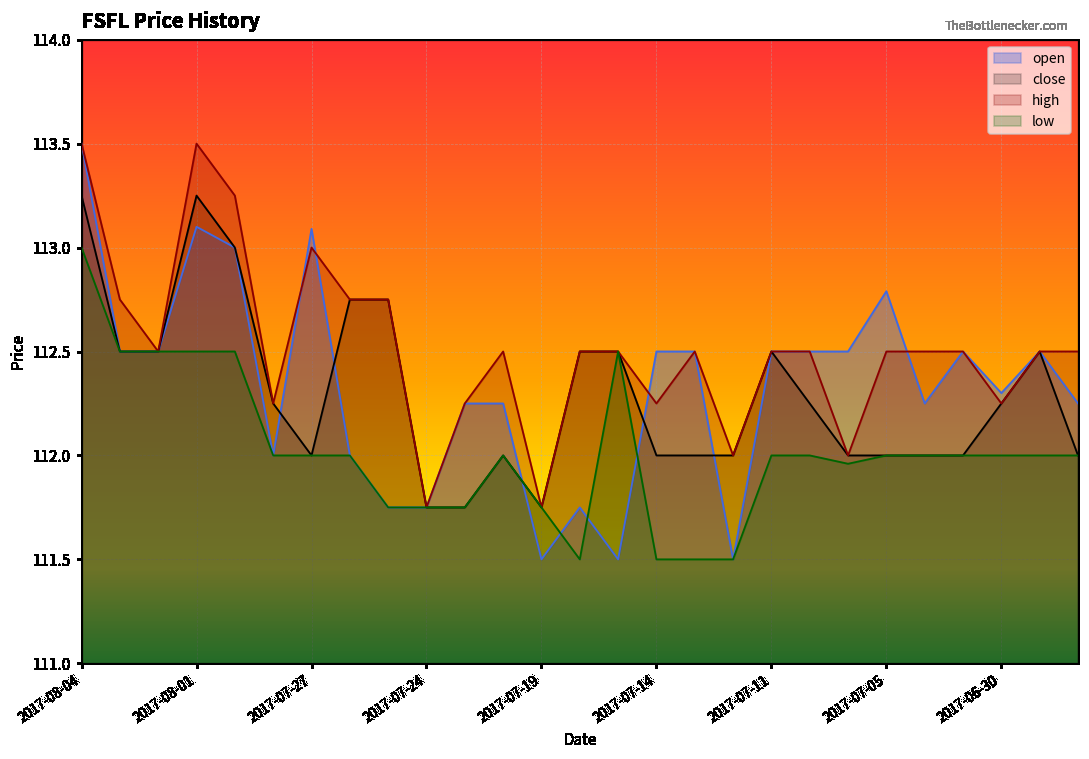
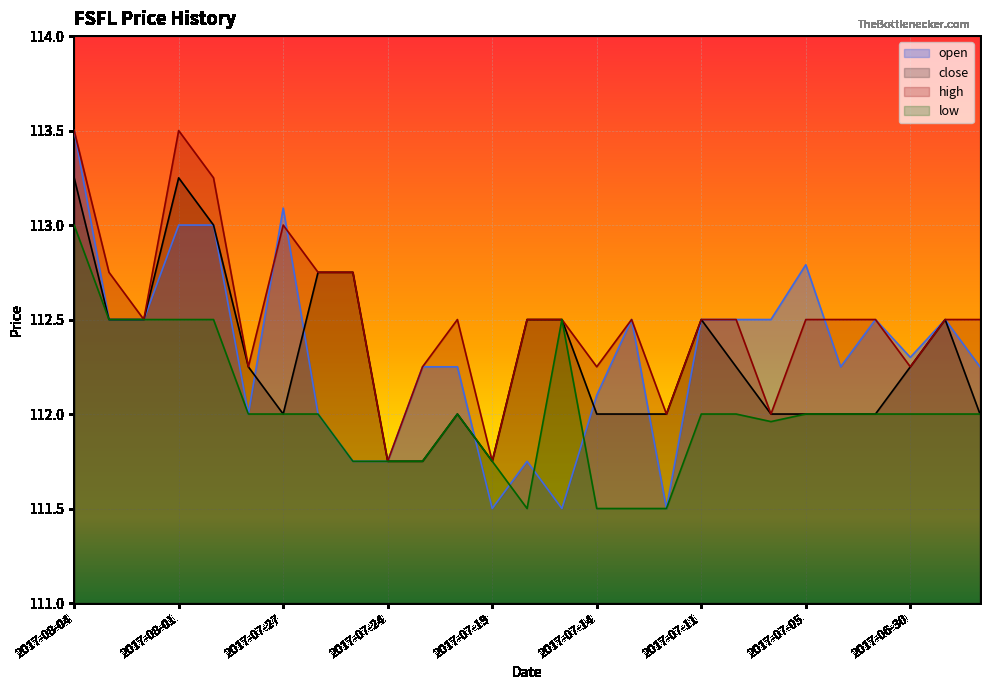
open, 2017-08-01: 113.1 -> 113.0
open, 2017-07-14: 112.5 -> 112.1
